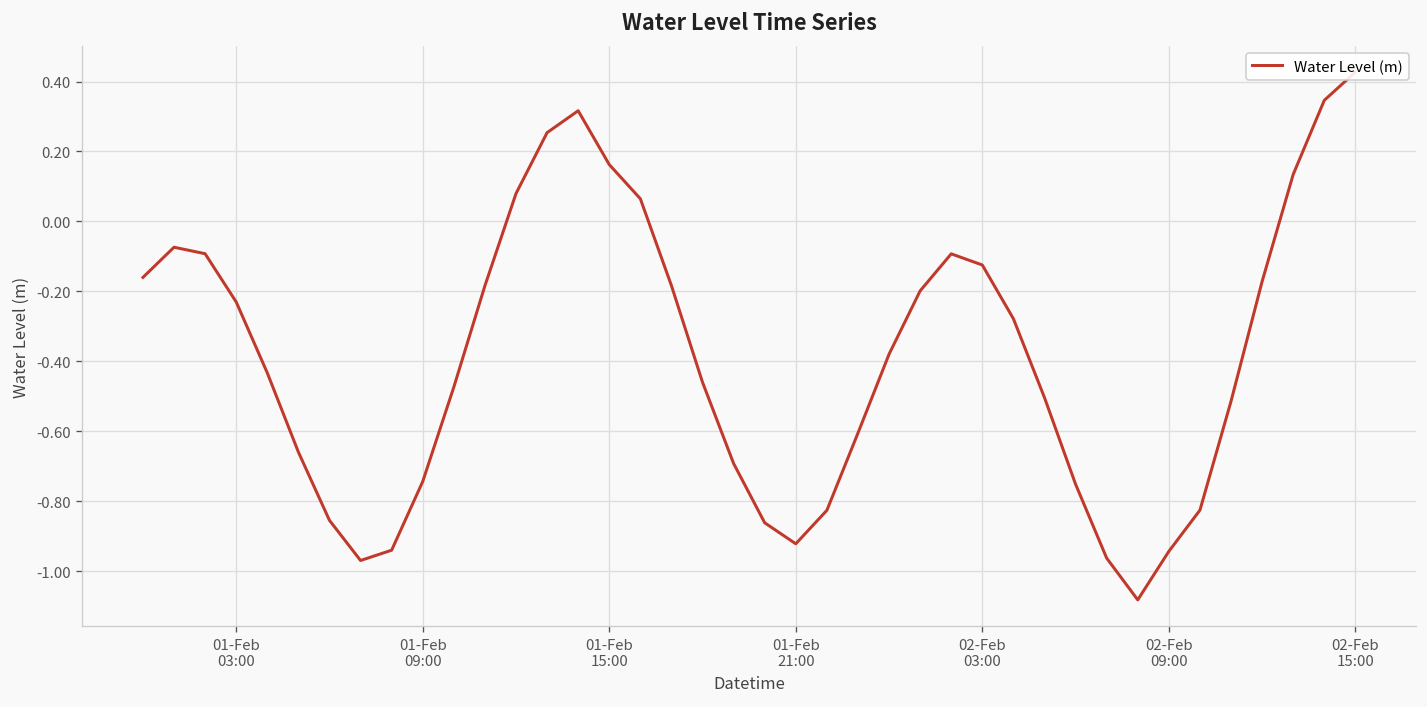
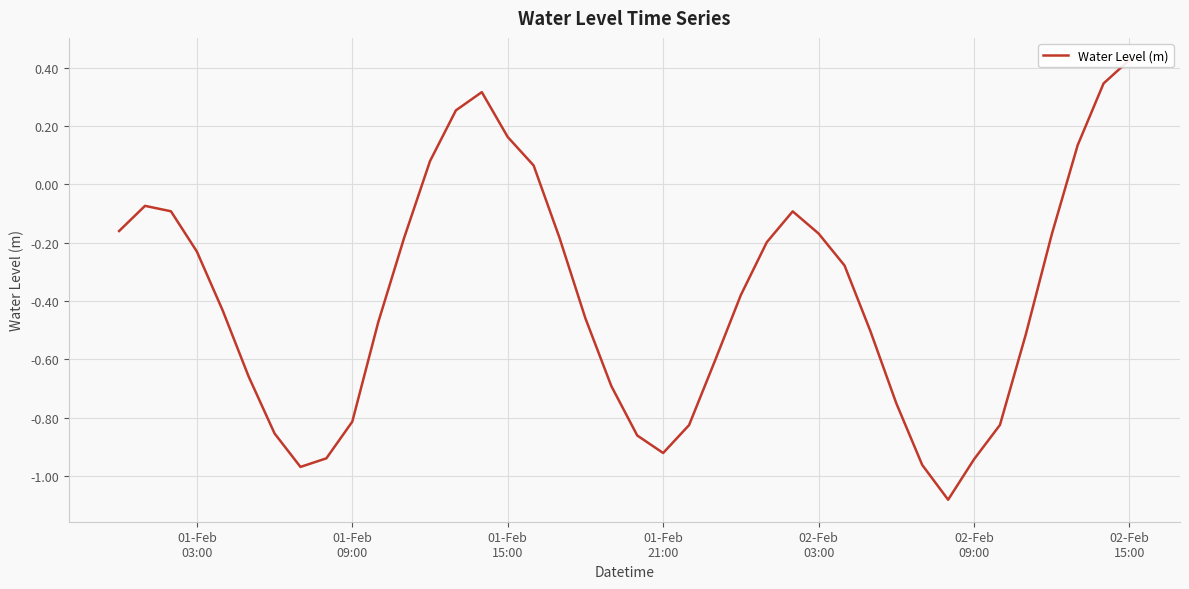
01-Feb 09:00: -0.74 -> -0.81
02-Feb 03:00: -0.12 -> -0.17
